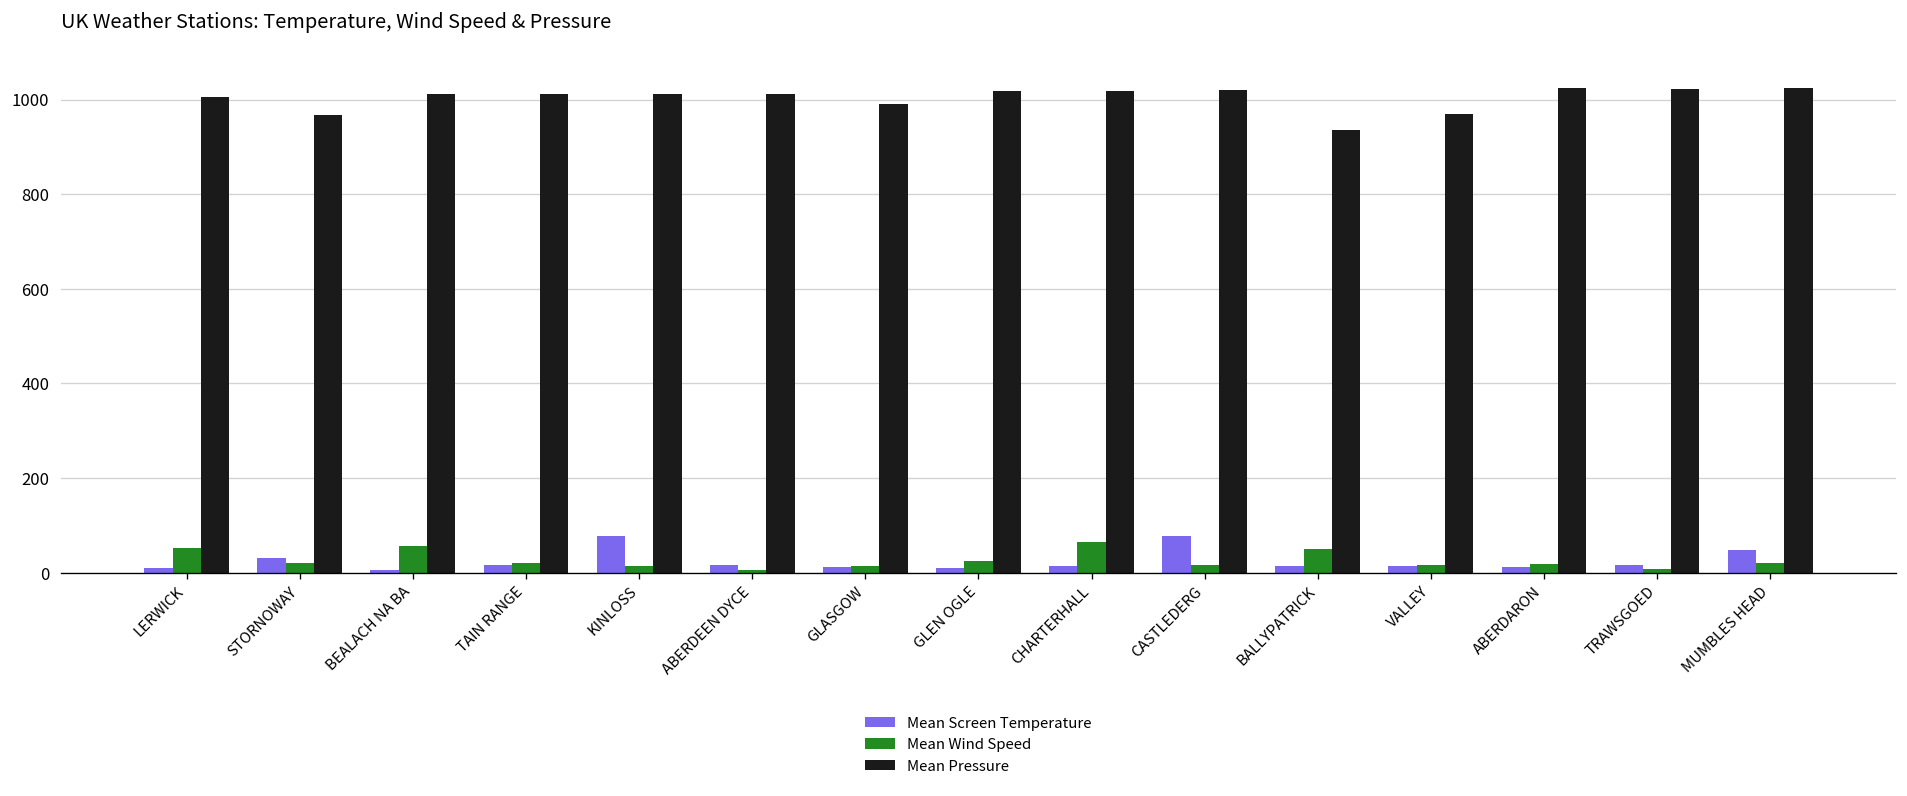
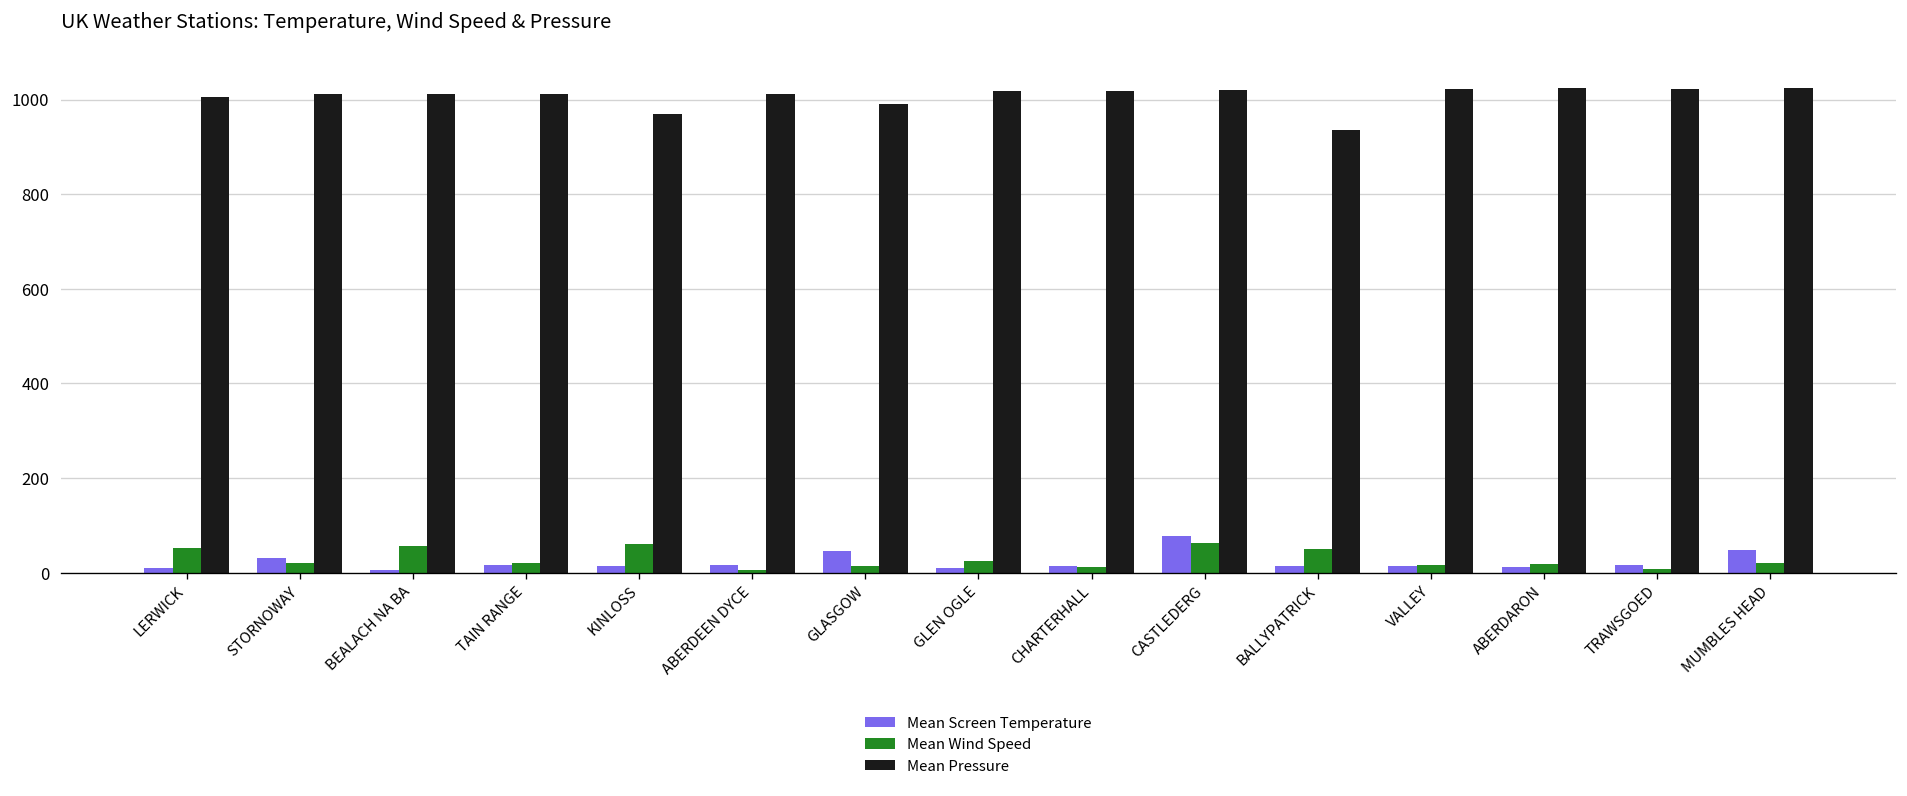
Mean Pressure, STORNOWAY: 970 -> 1010
Mean Screen Temperature, KINLOSS: 80 -> 10
Mean Wind Speed, KINLOSS: 20 -> 60
Mean Pressure, KINLOSS: 1010 -> 970
Mean Screen Temperature, GLASGOW: 10 -> 50
Mean Wind Speed, CHARTERHALL: 60 -> 10
Mean Wind Speed, CASTLEDERG: 20 -> 60
Mean Pressure, VALLEY: 970 -> 1020
